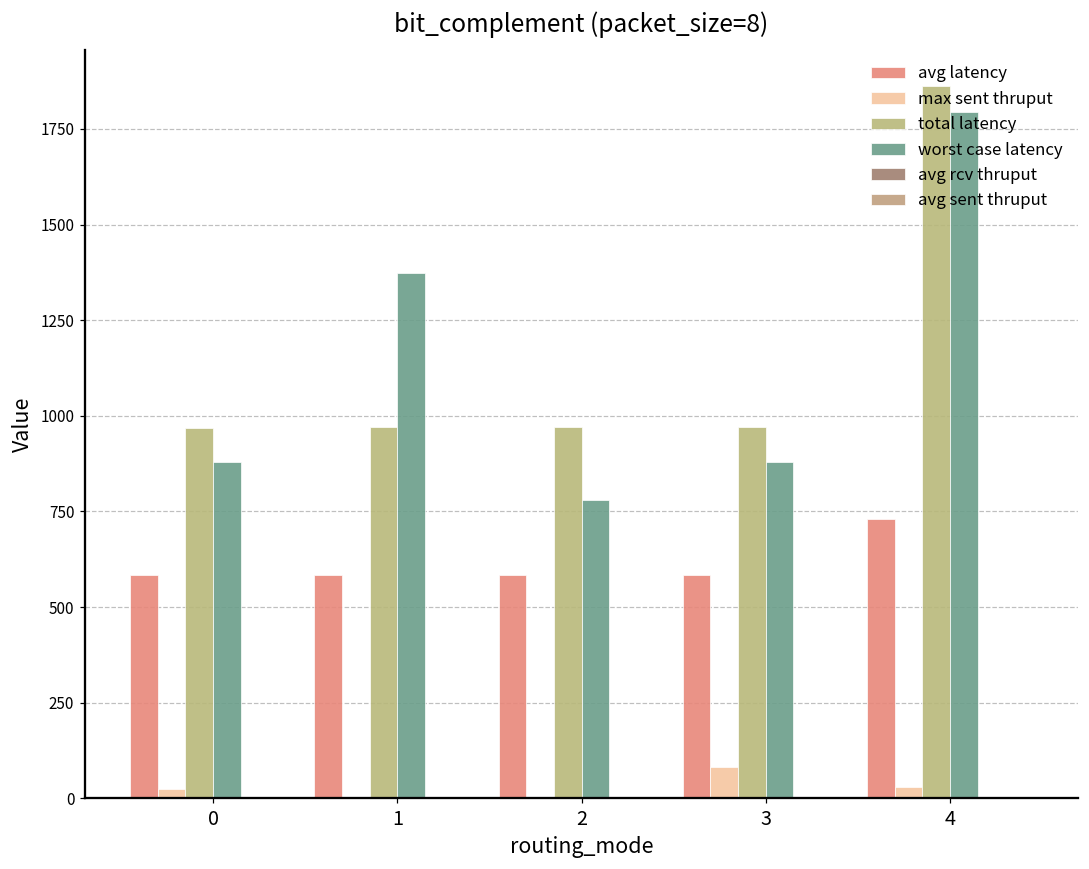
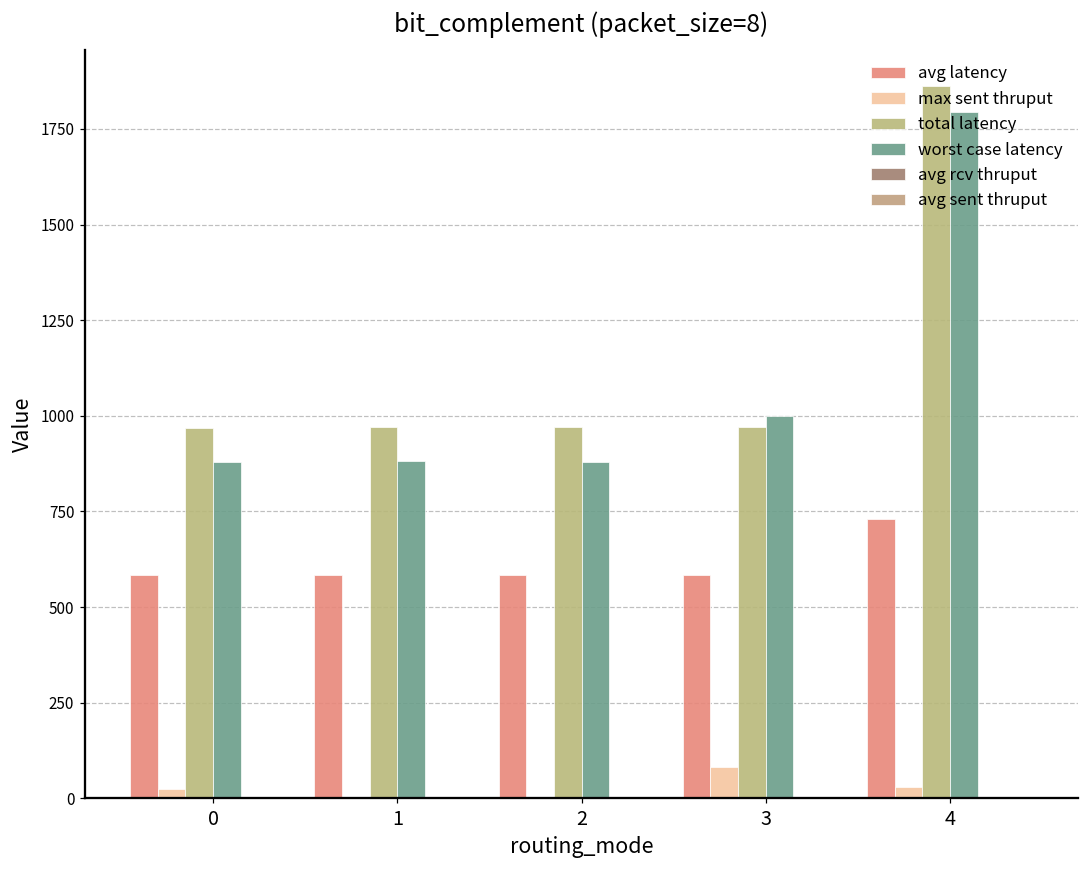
worst case latency, 1: 1370 -> 880
worst case latency, 2: 780 -> 880
worst case latency, 3: 880 -> 1000
